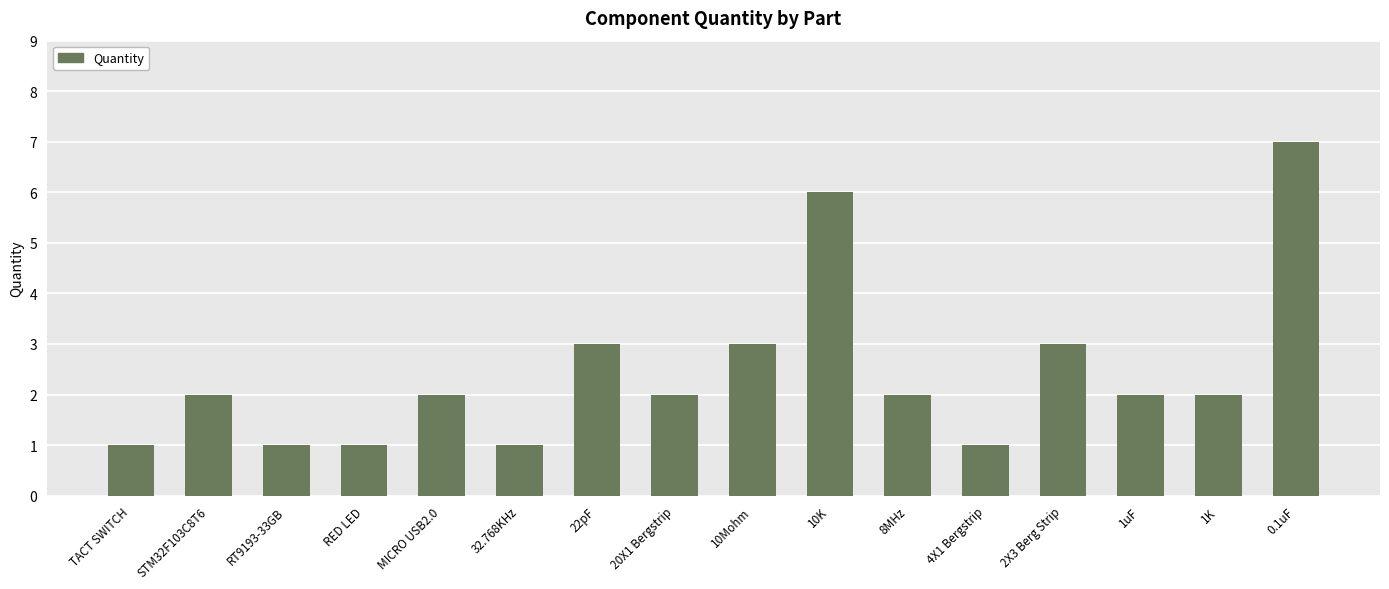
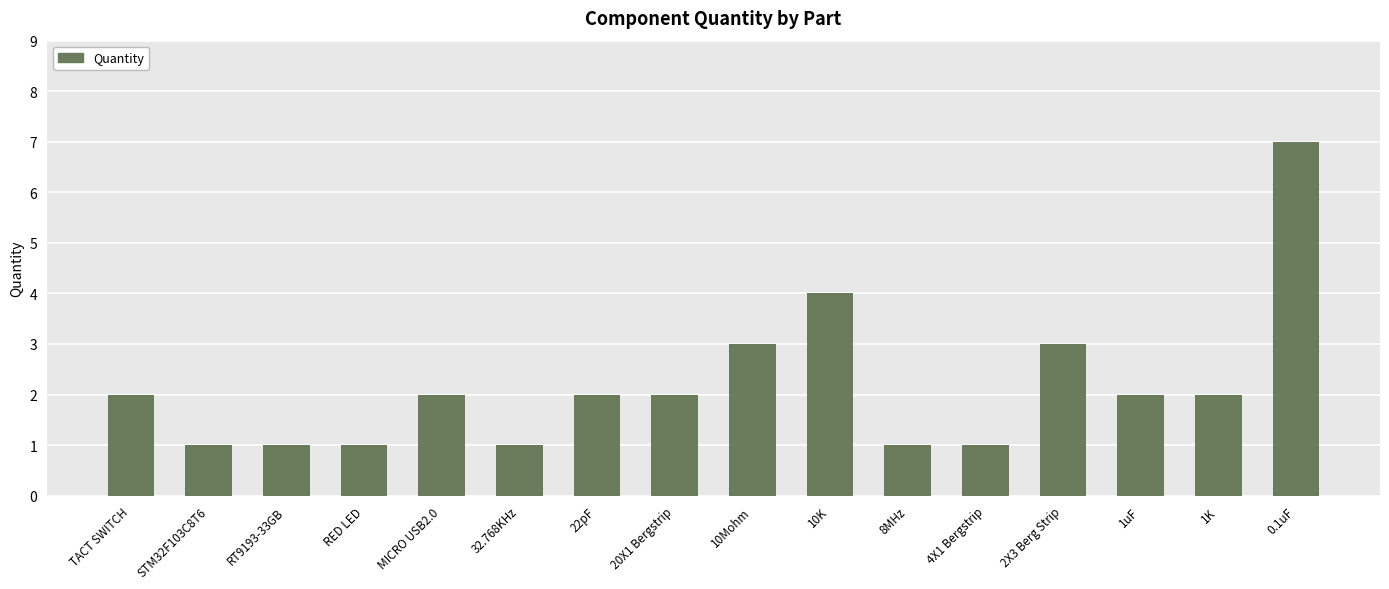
TACT SWITCH: 1 -> 2
STM32F103C8T6: 2 -> 1
22pF: 3 -> 2
10K: 6 -> 4
8MHz: 2 -> 1
